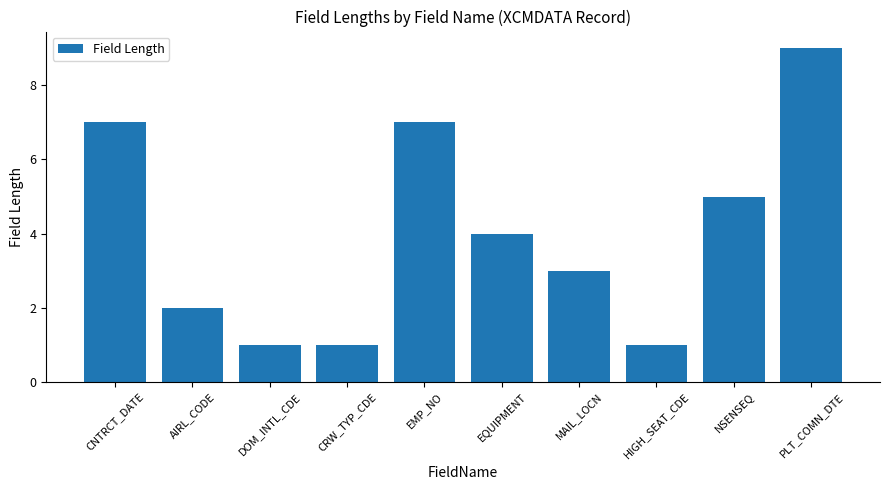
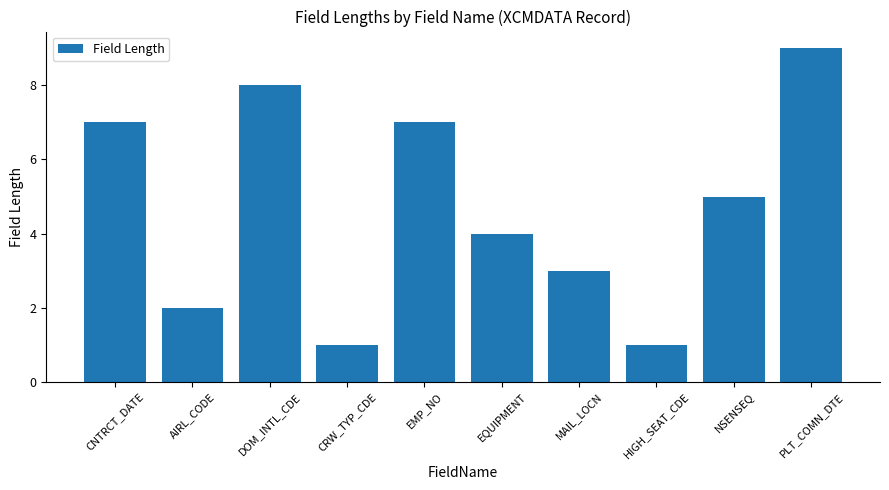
DOM_INTL_CDE: 1 -> 8
